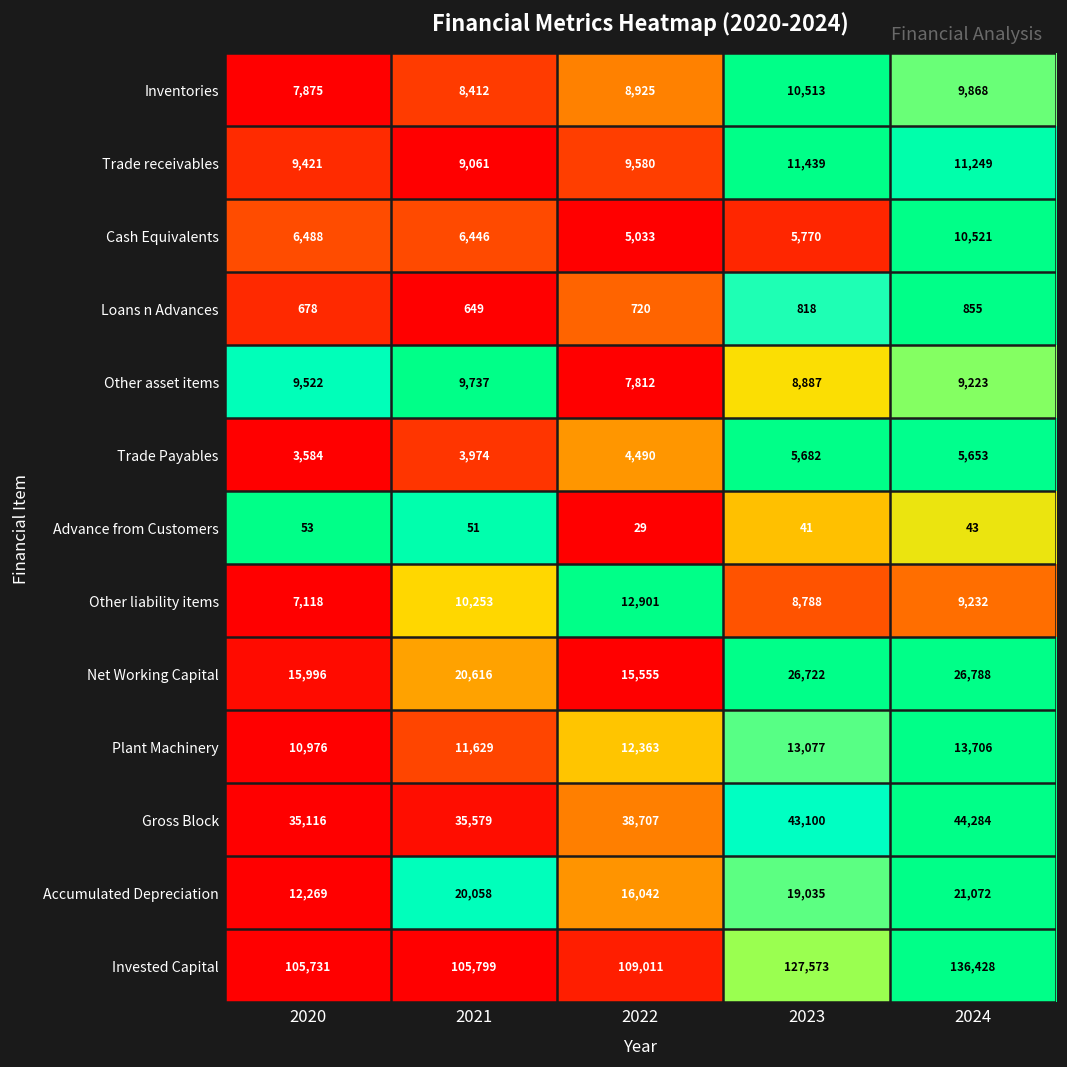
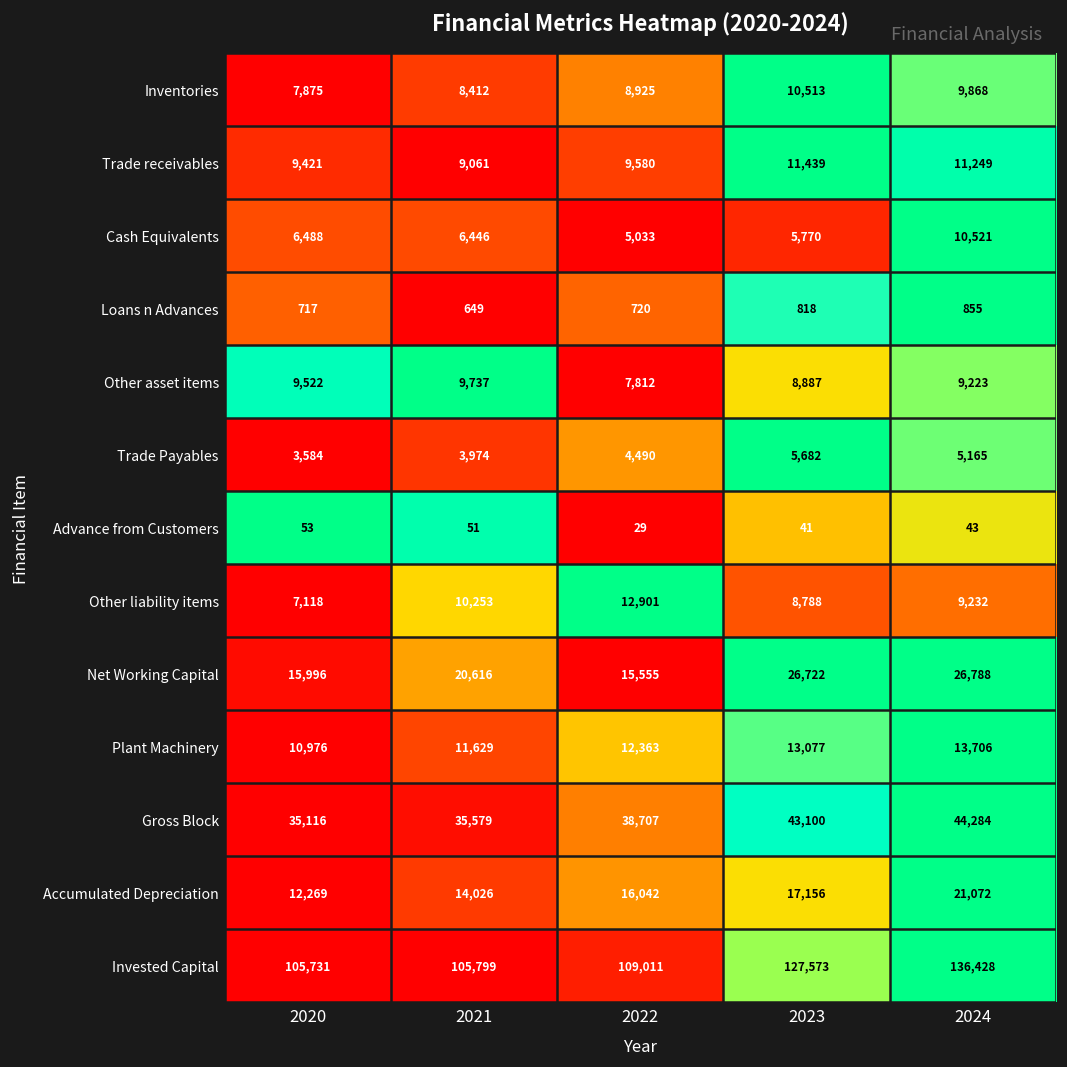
Loans n Advances, 2020: 678 -> 717
Trade Payables, 2024: 5,653 -> 5,165
Accumulated Depreciation, 2021: 20,058 -> 14,026
Accumulated Depreciation, 2023: 19,035 -> 17,156
